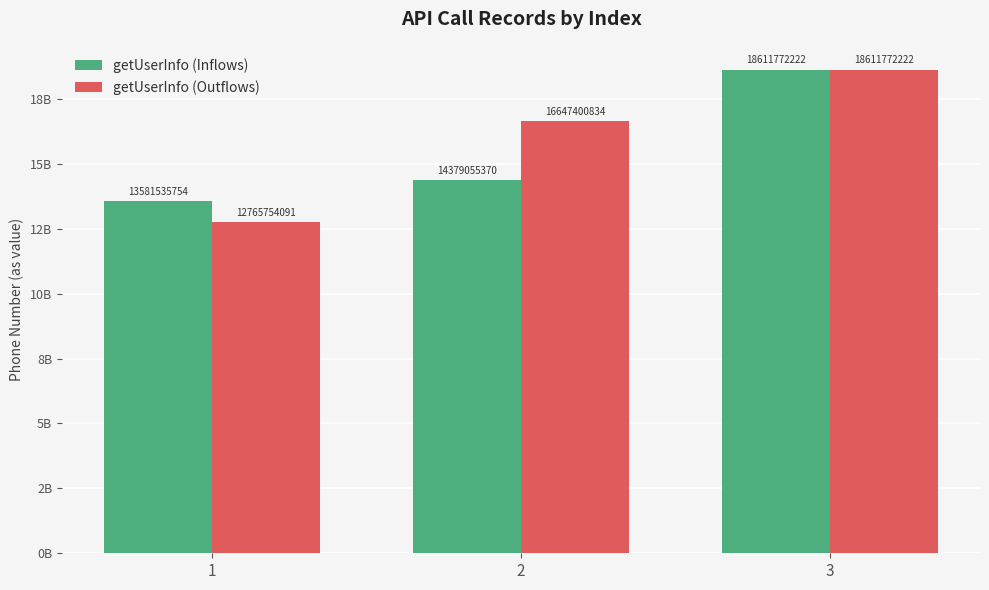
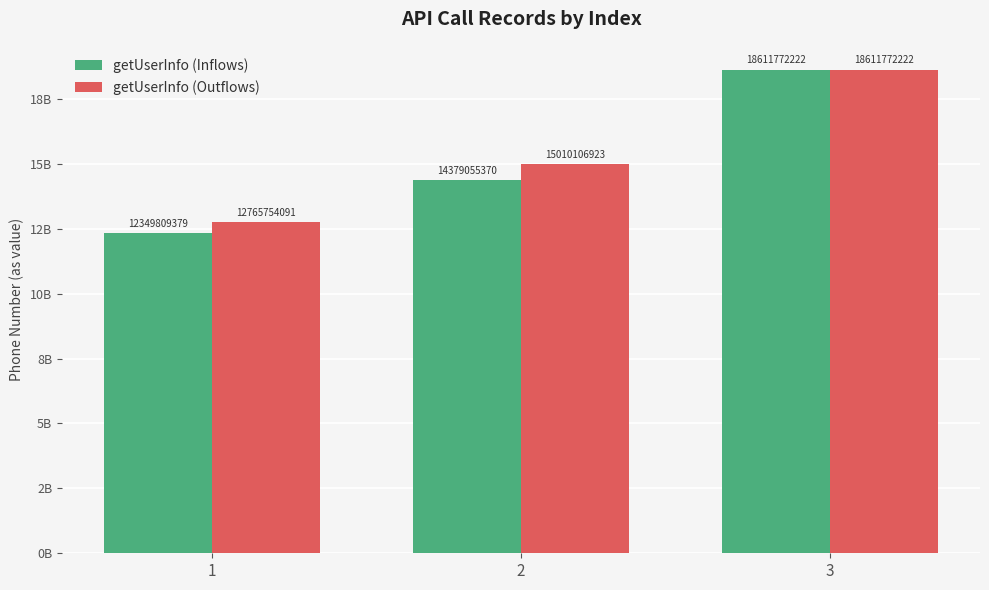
getUserInfo (Inflows), 1: 13581535754 -> 12349809379
getUserInfo (Outflows), 2: 16647400834 -> 15010106923
